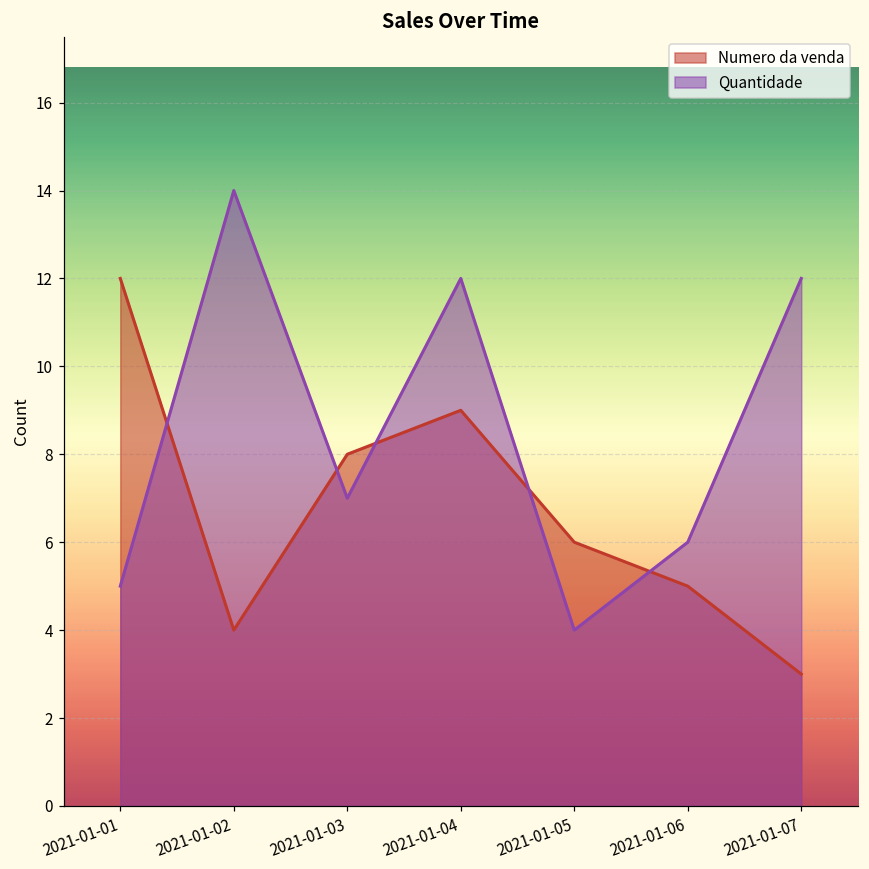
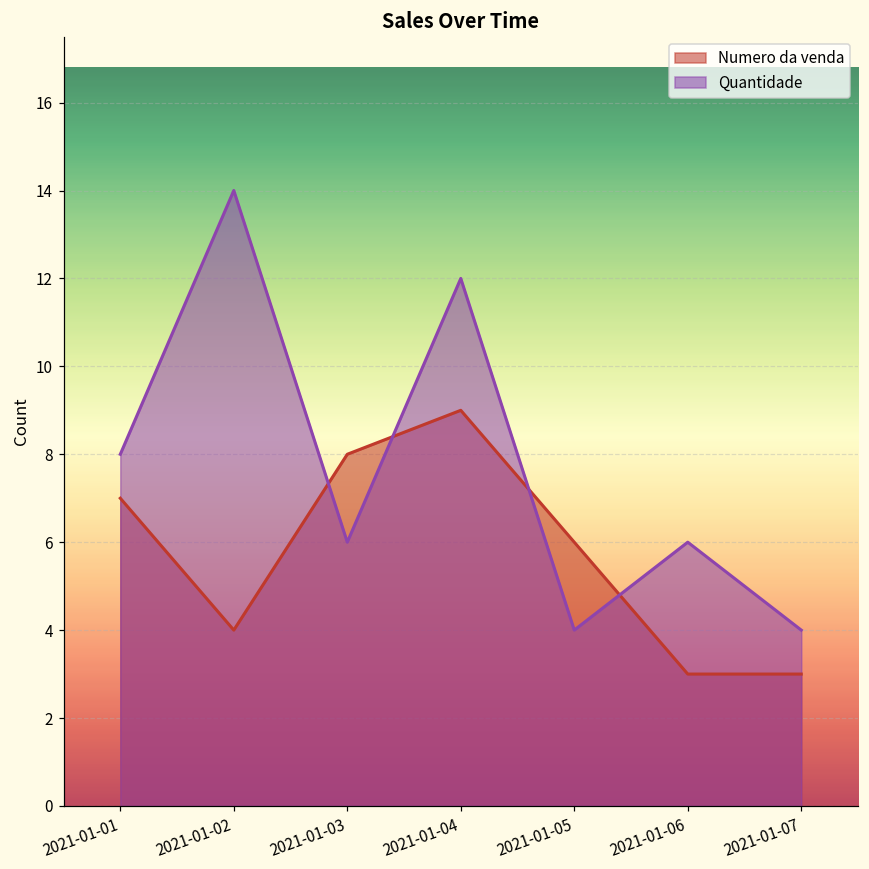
Numero da venda, 2021-01-01: 12 -> 7
Quantidade, 2021-01-01: 5 -> 8
Quantidade, 2021-01-03: 7 -> 6
Numero da venda, 2021-01-06: 5 -> 3
Quantidade, 2021-01-07: 12 -> 4
